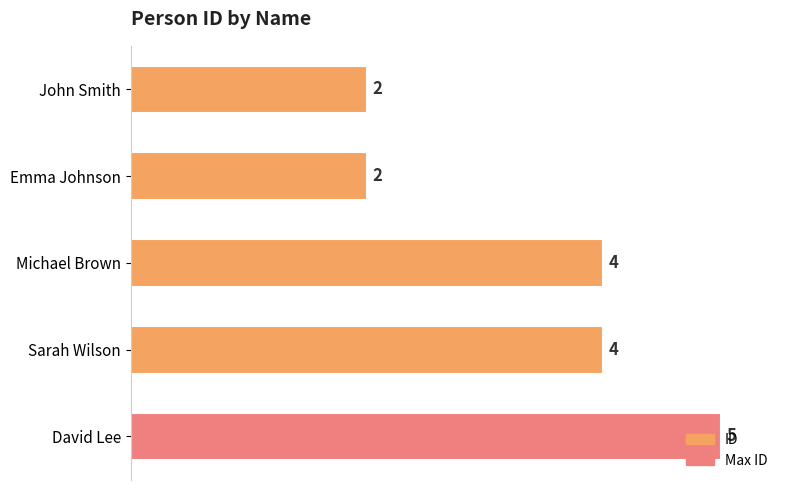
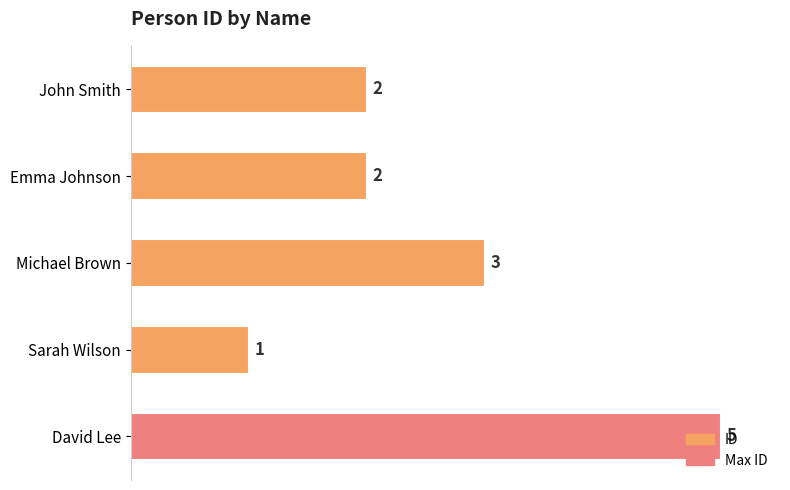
Michael Brown: 4 -> 3
Sarah Wilson: 4 -> 1
